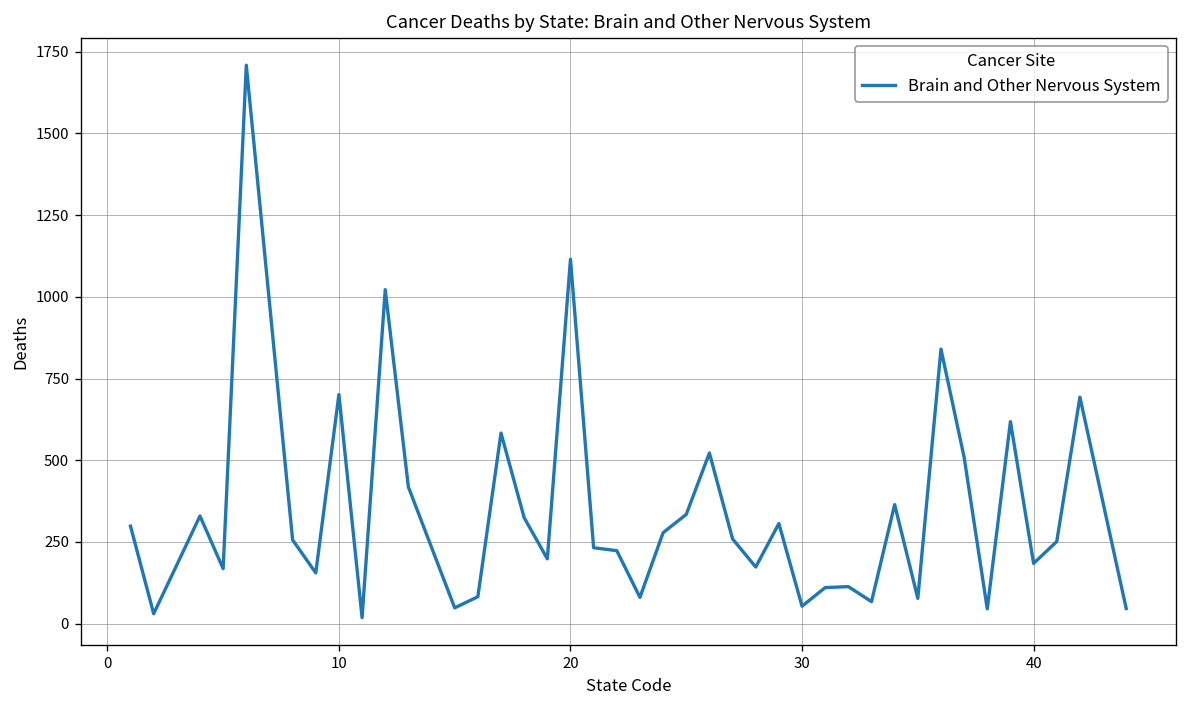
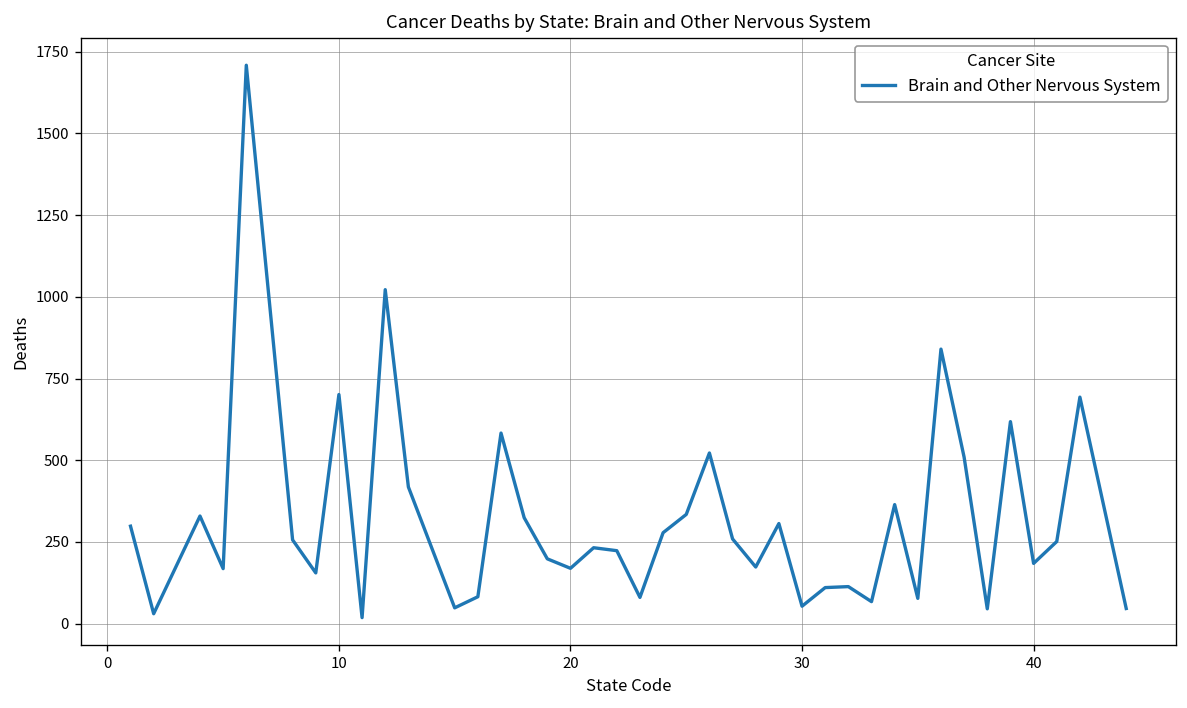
20: 1120 -> 170
